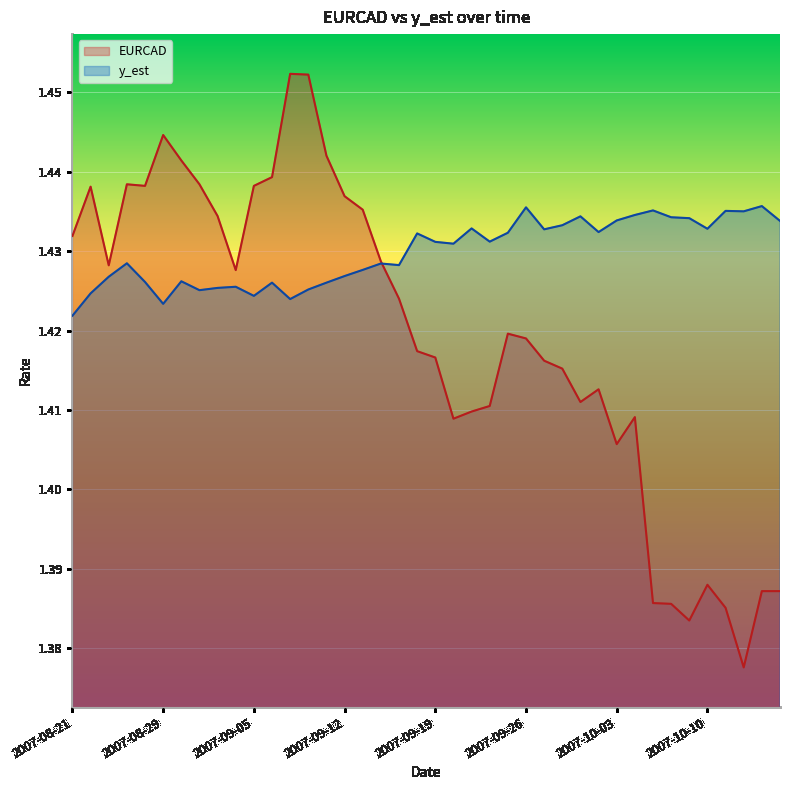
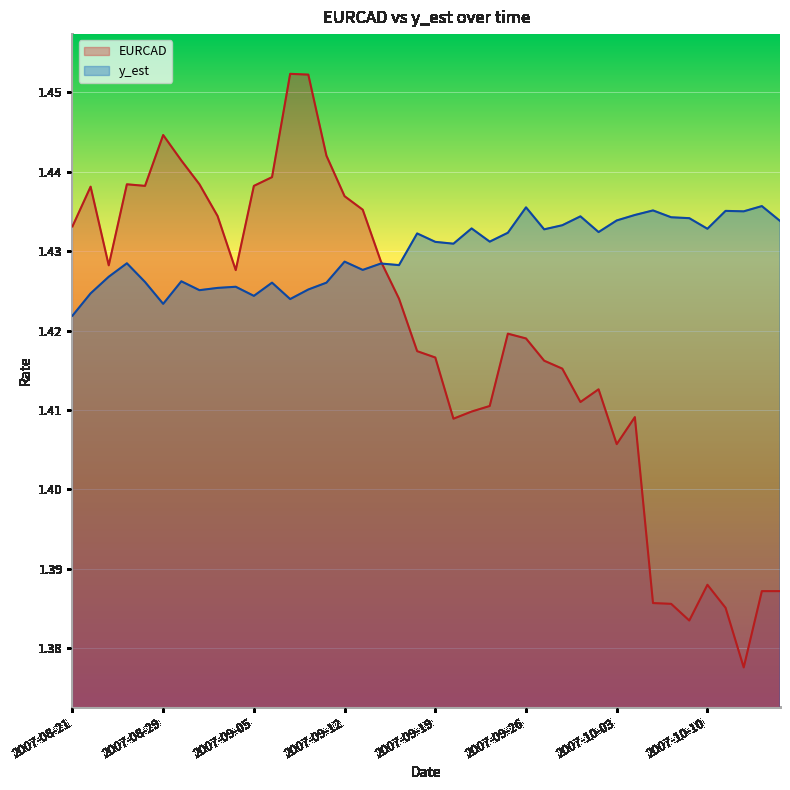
EURCAD, 2007-08-21: 1.432 -> 1.433
y_est, 2007-09-12: 1.427 -> 1.429
